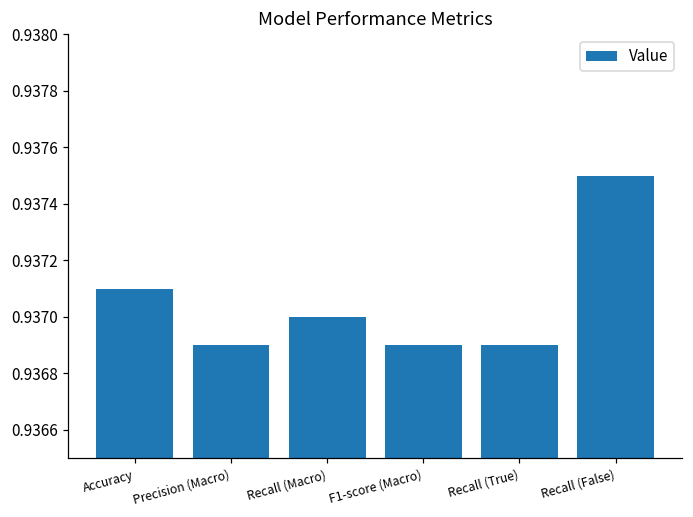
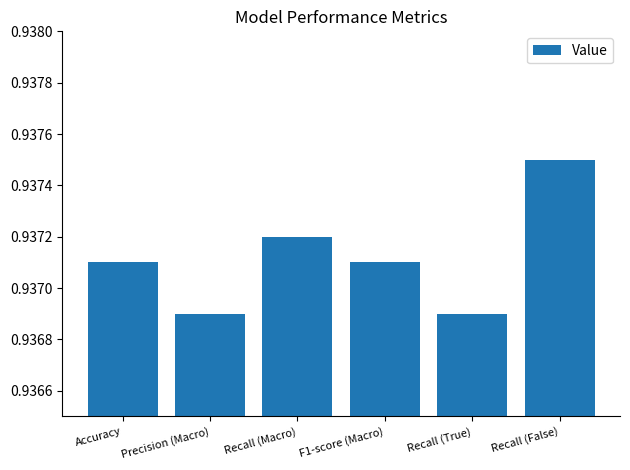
Recall (Macro): 0.9370 -> 0.9372
F1-score (Macro): 0.9369 -> 0.9371
